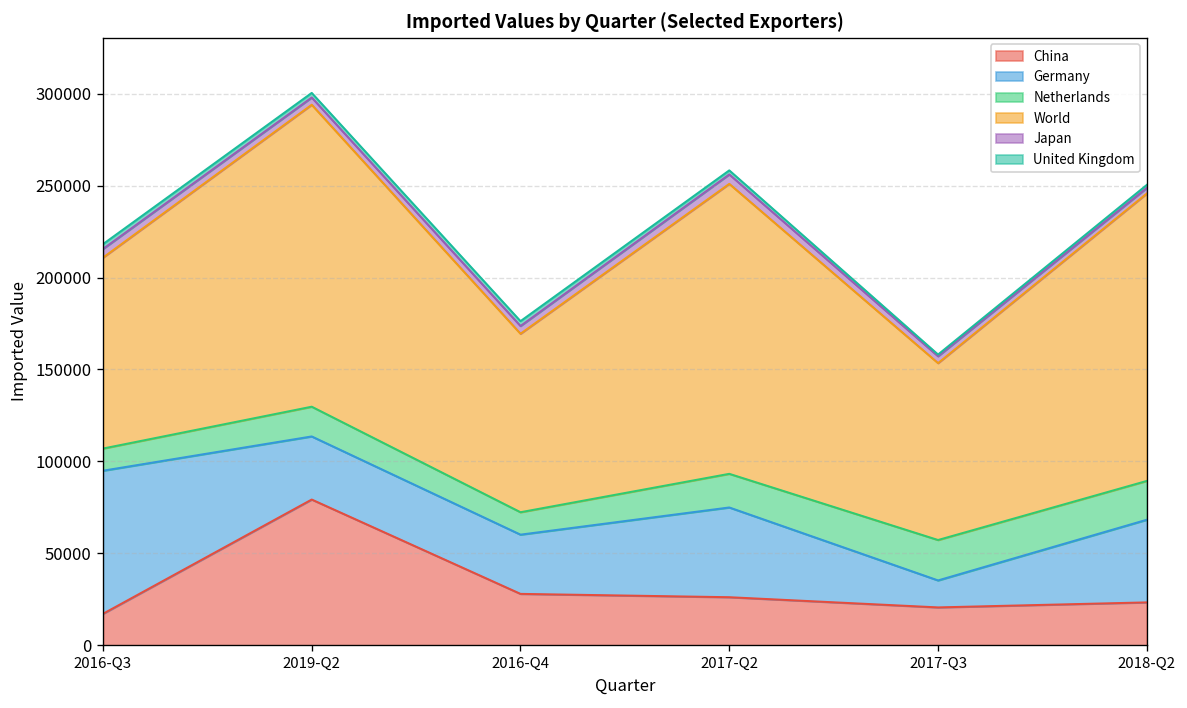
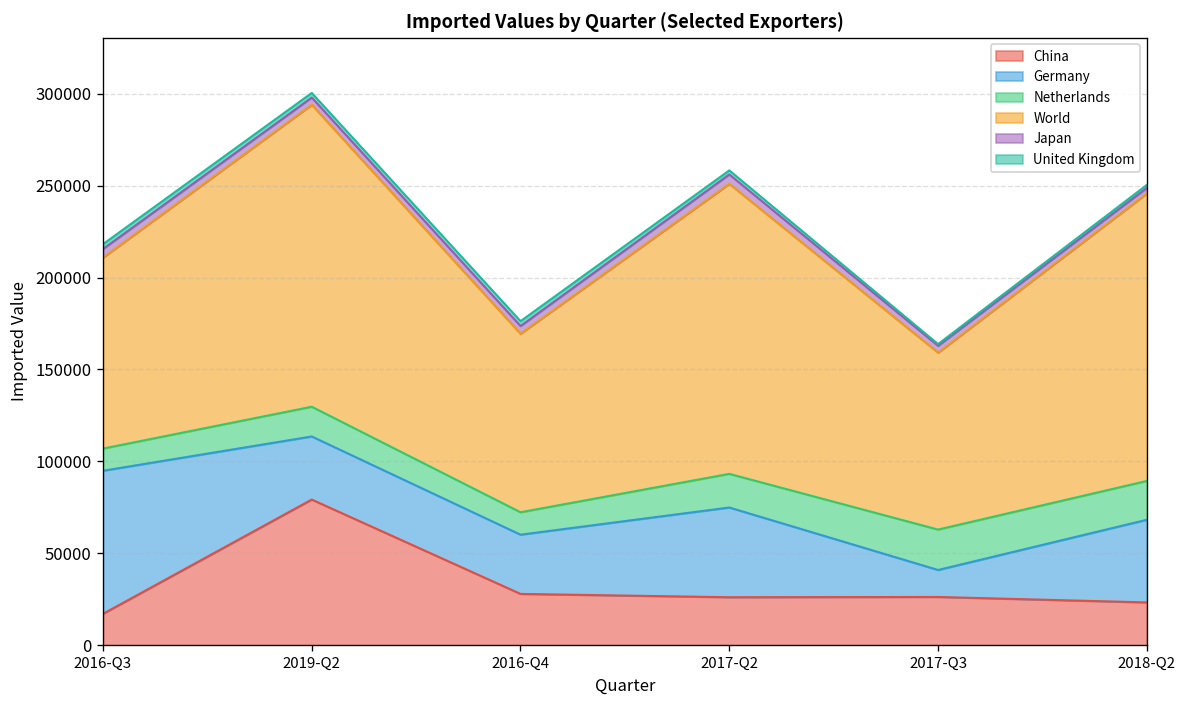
China, 2017-Q3: 21000 -> 26000
